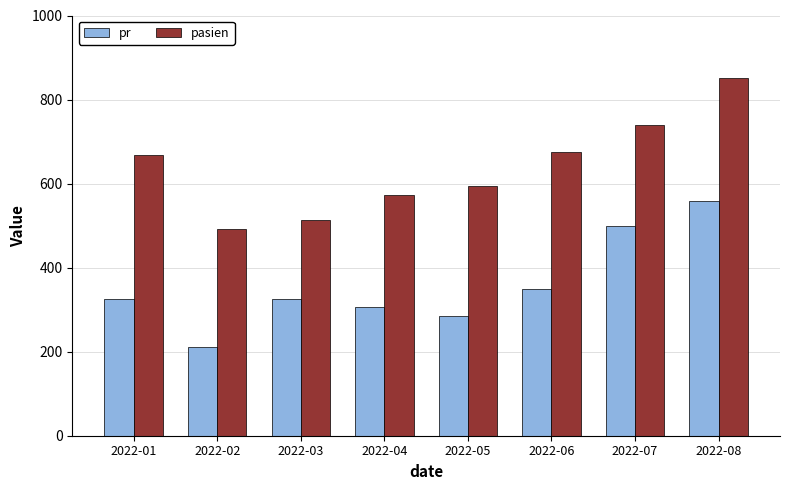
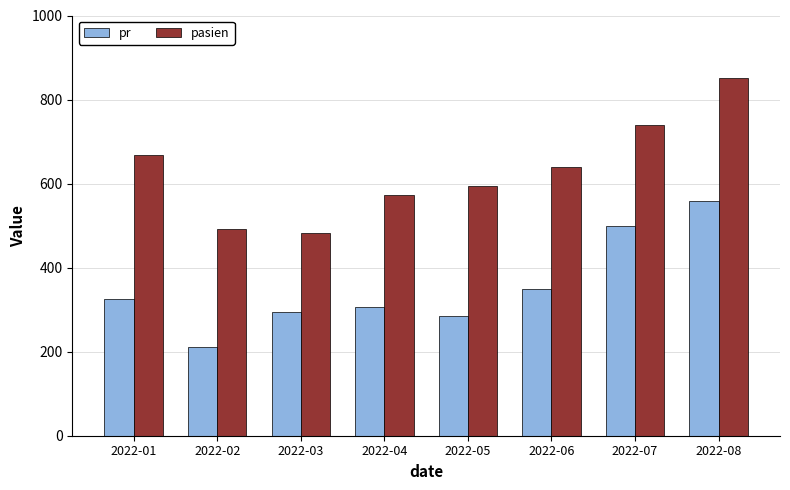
pr, 2022-03: 330 -> 290
pasien, 2022-03: 510 -> 480
pasien, 2022-06: 670 -> 640
